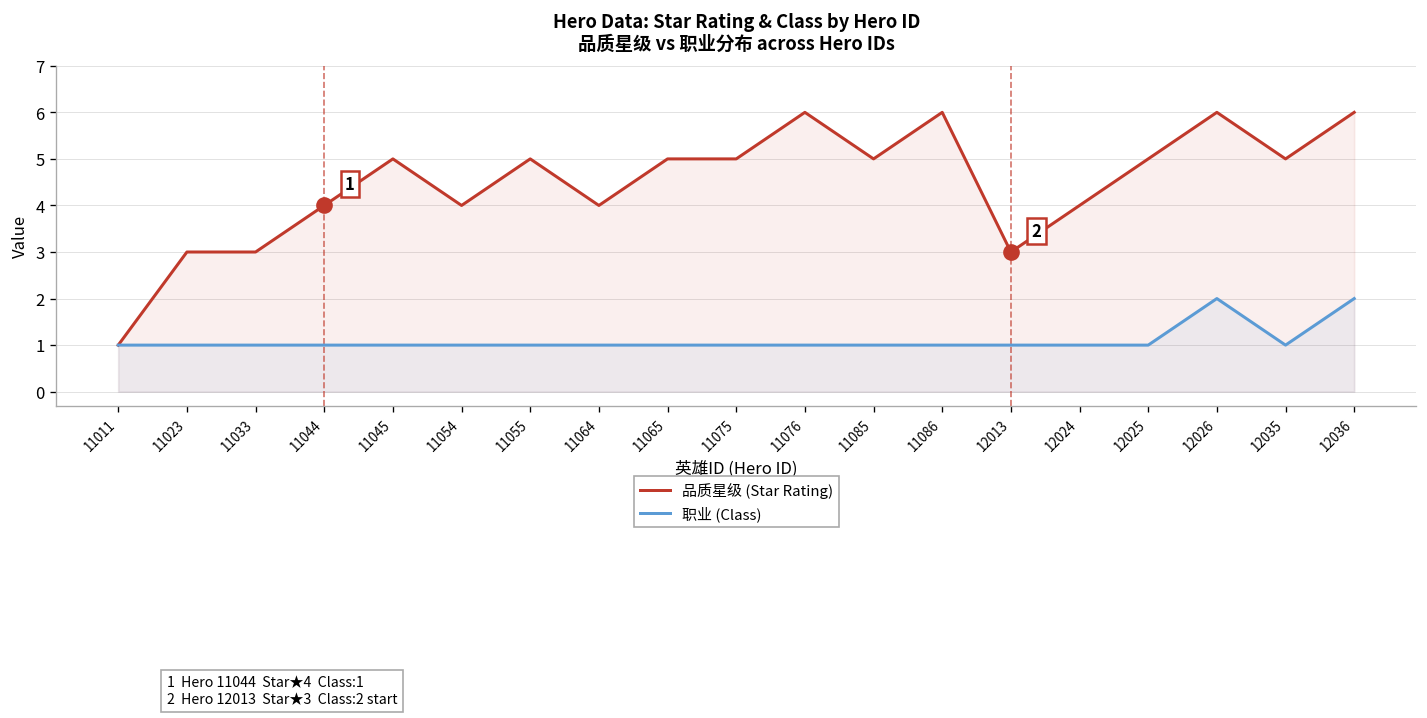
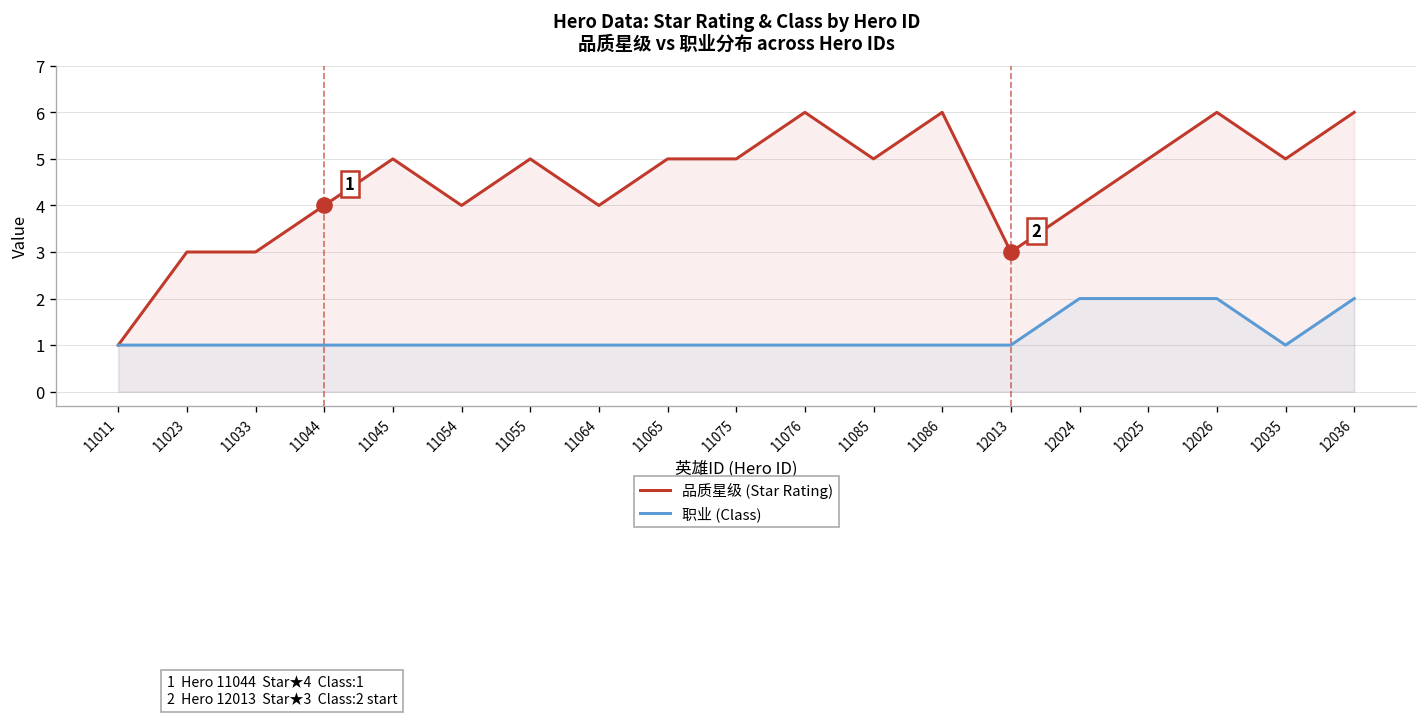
职业 (Class), 12024: 1 -> 2
职业 (Class), 12025: 1 -> 2
